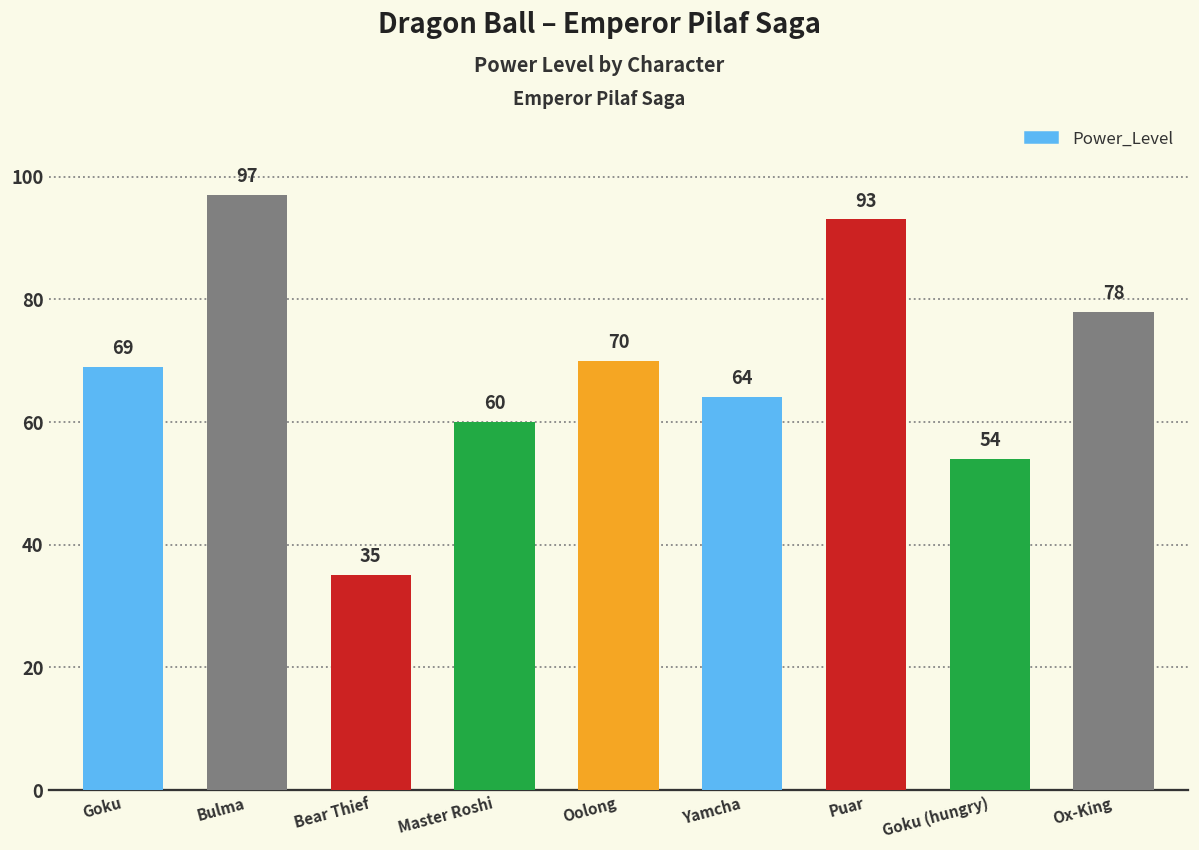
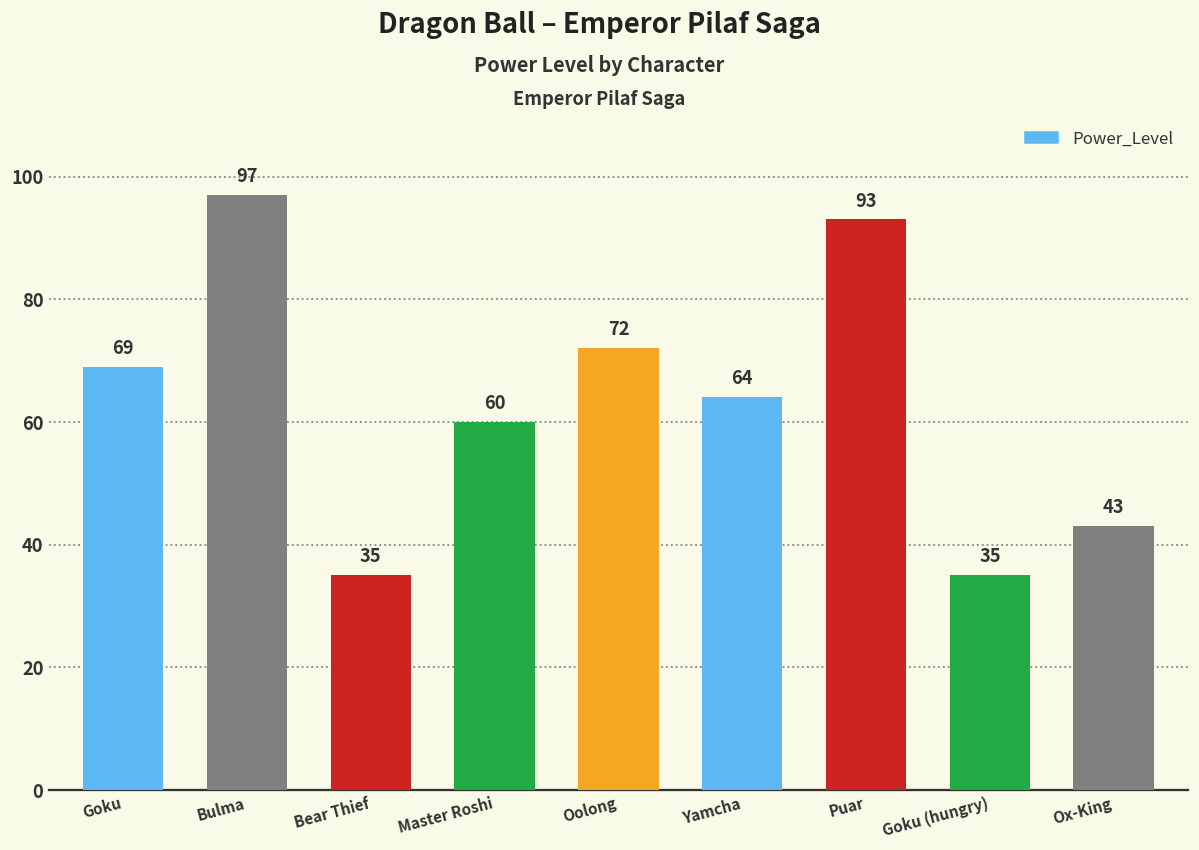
Oolong: 70 -> 72
Goku (hungry): 54 -> 35
Ox-King: 78 -> 43
